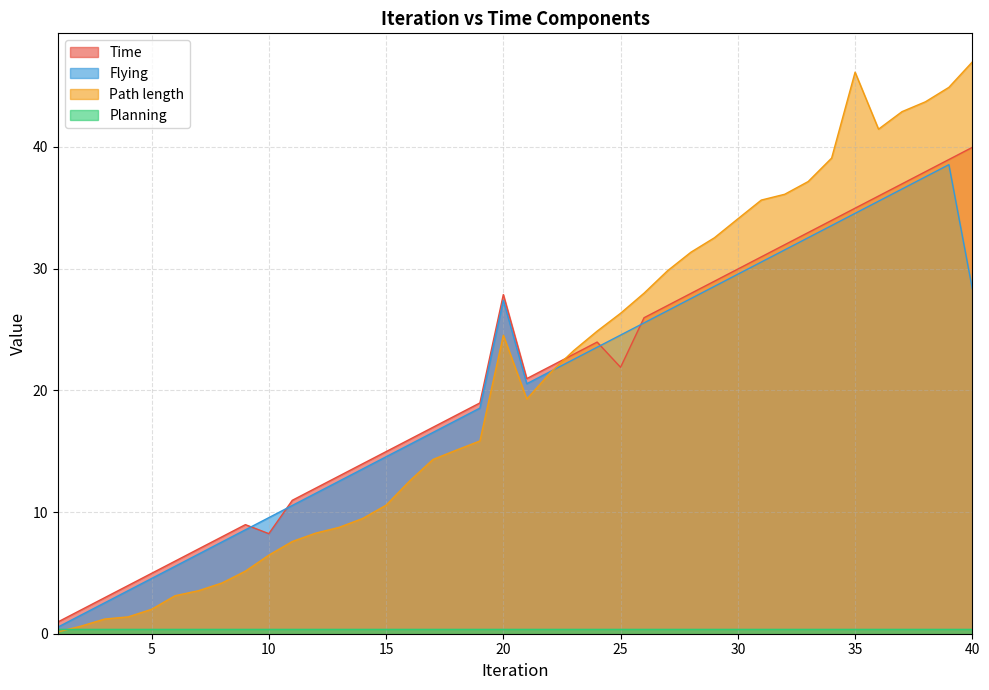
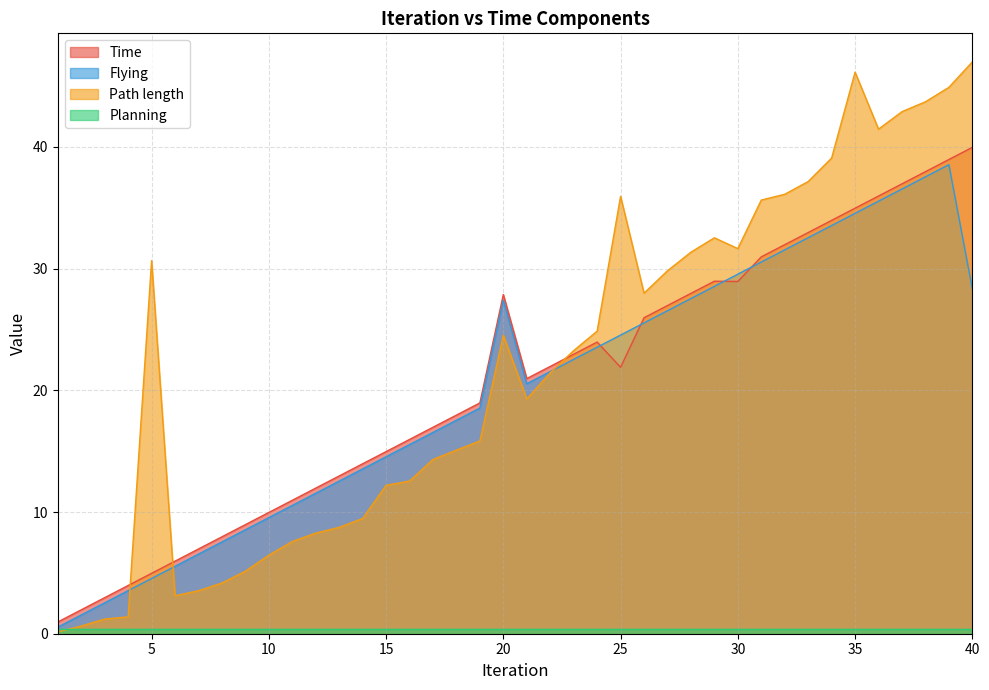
Path length, 5: 2.0 -> 30.7
Time, 10: 8.2 -> 10.0
Path length, 15: 10.6 -> 12.2
Path length, 25: 26.3 -> 35.9
Time, 30: 30.0 -> 28.9
Path length, 30: 34.1 -> 31.6
